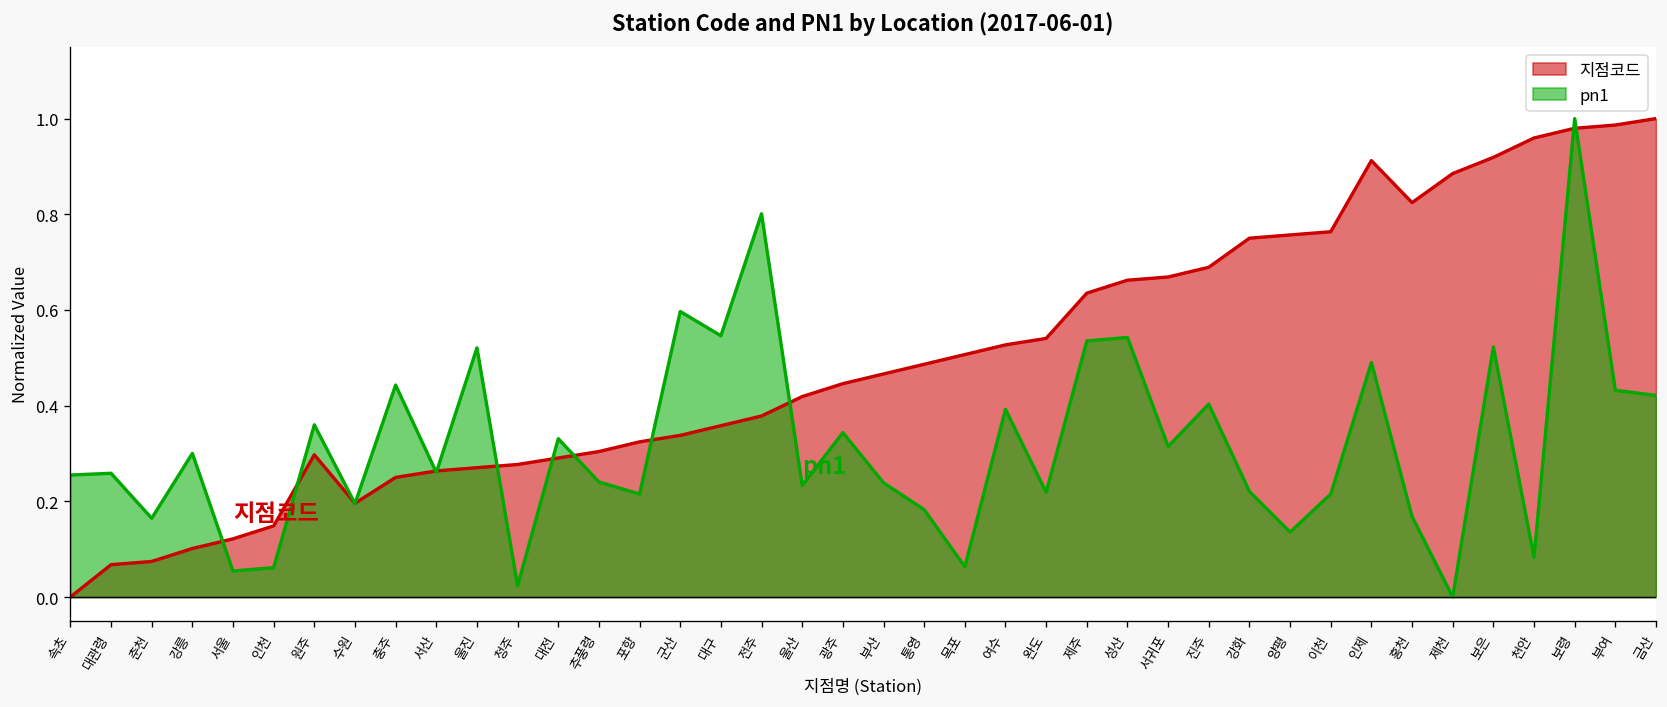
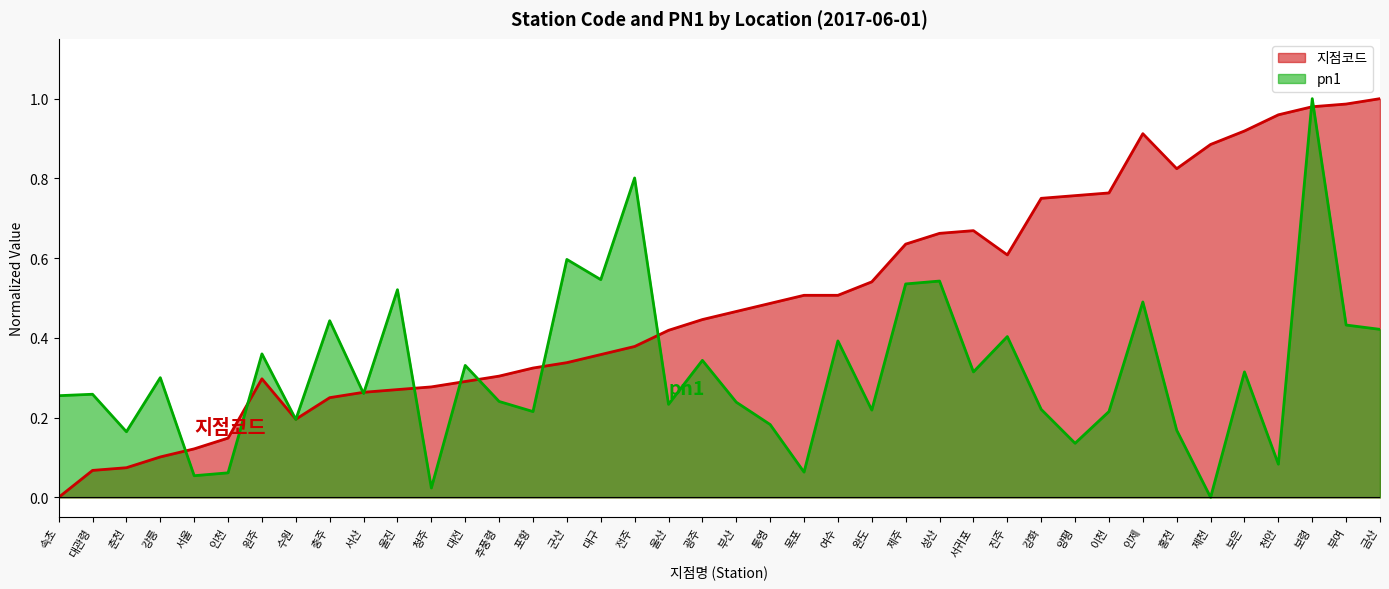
지점코드, 여수: 0.53 -> 0.51
지점코드, 진주: 0.69 -> 0.61
pn1, 보은: 0.52 -> 0.31
